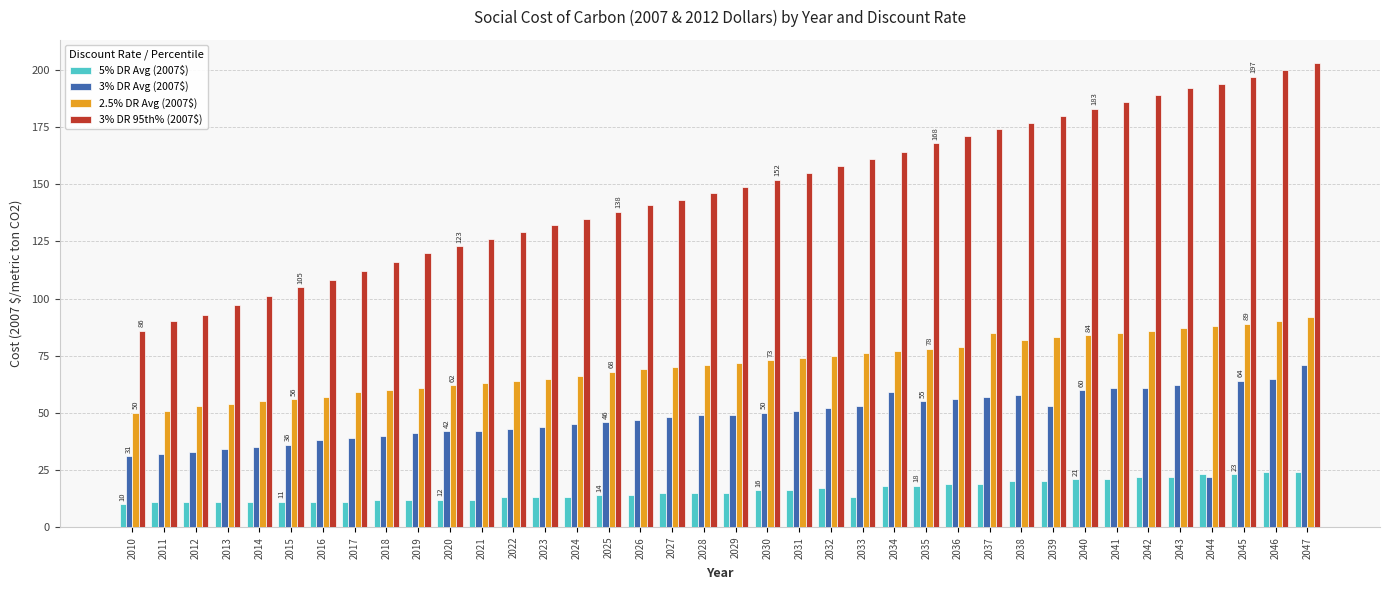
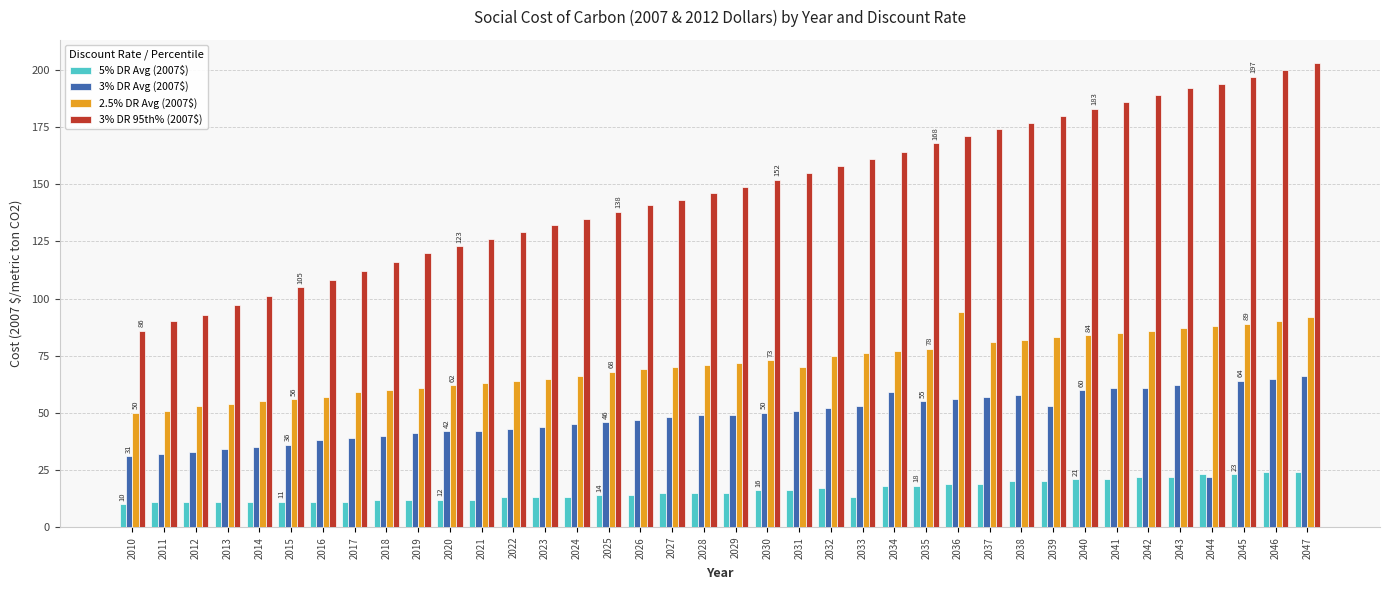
2.5% DR Avg (2007$), 2031: 74 -> 70
2.5% DR Avg (2007$), 2036: 79 -> 94
2.5% DR Avg (2007$), 2037: 85 -> 81
3% DR Avg (2007$), 2047: 71 -> 66
